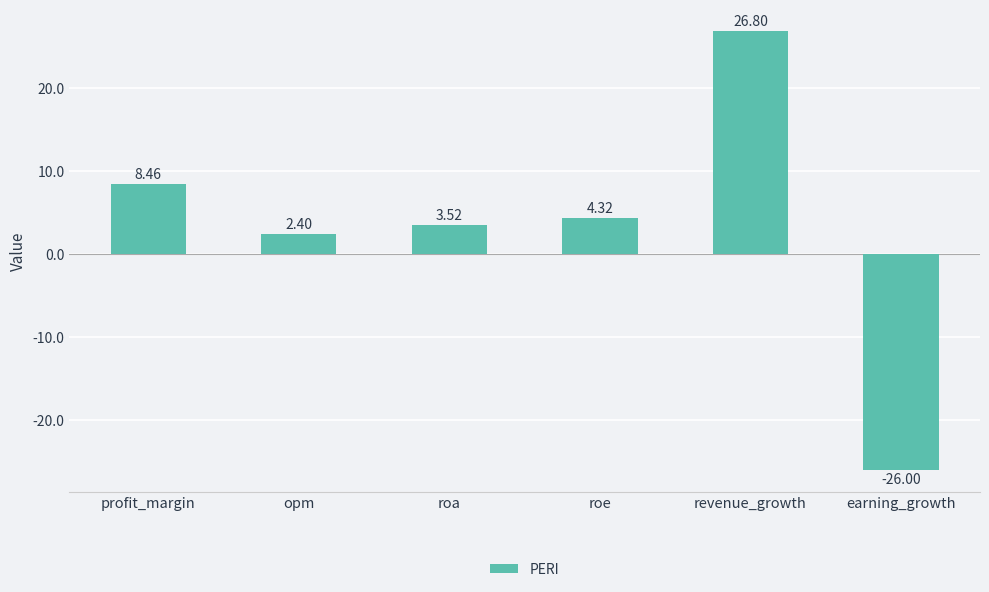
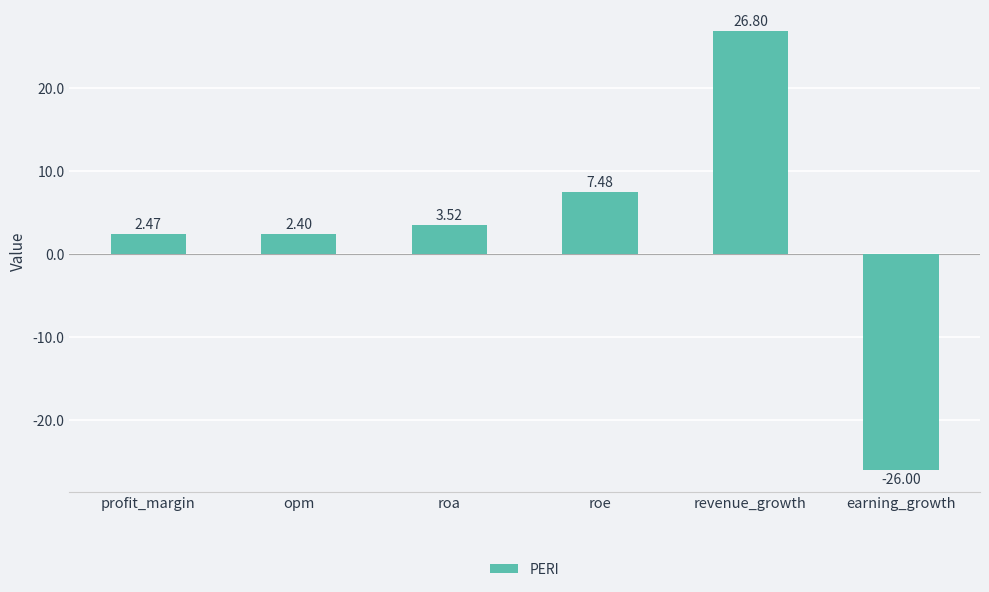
profit_margin: 8.46 -> 2.47
roe: 4.32 -> 7.48
